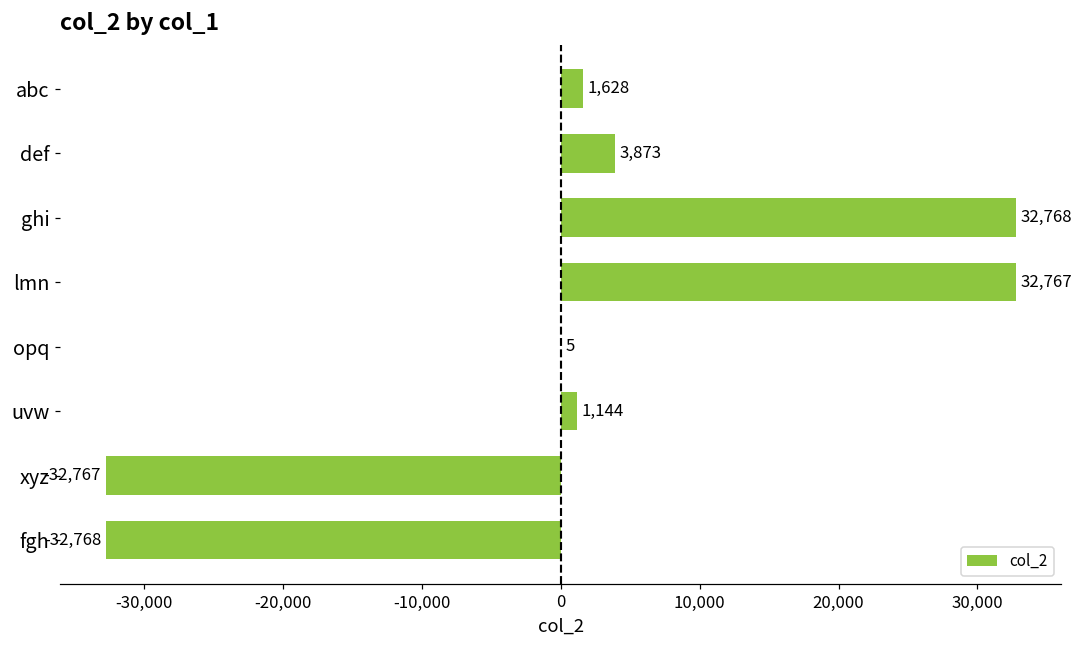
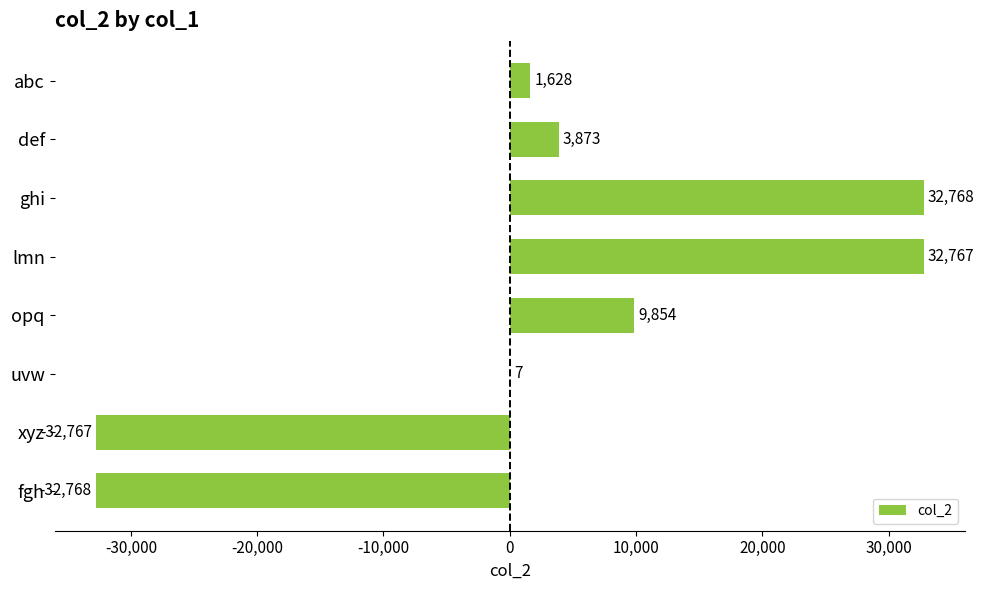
opq: 5 -> 9,854
uvw: 1,144 -> 7
